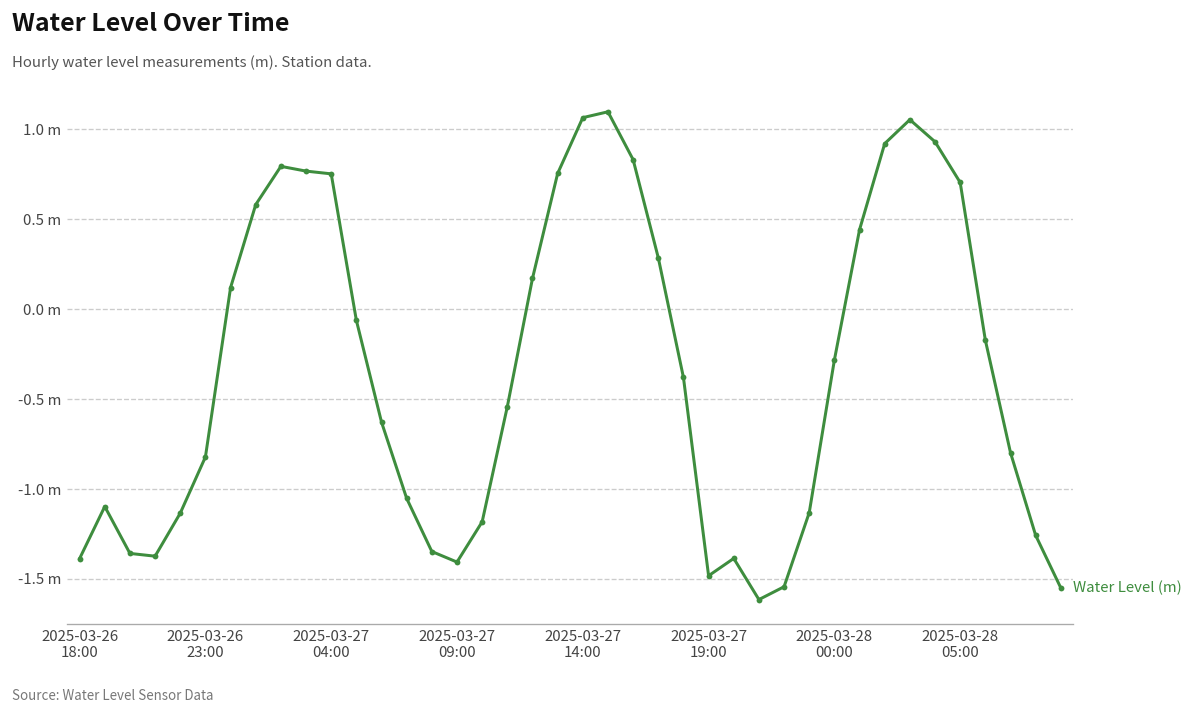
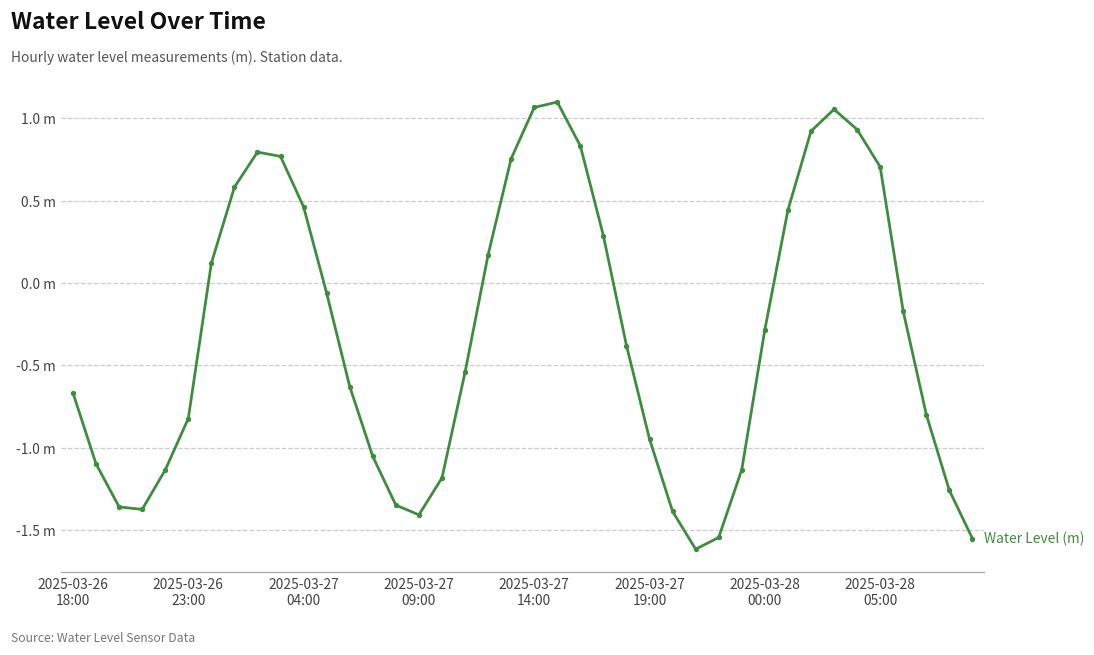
2025-03-26 18:00: -1.39 m -> -0.67 m
2025-03-27 04:00: 0.75 m -> 0.46 m
2025-03-27 19:00: -1.48 m -> -0.95 m
